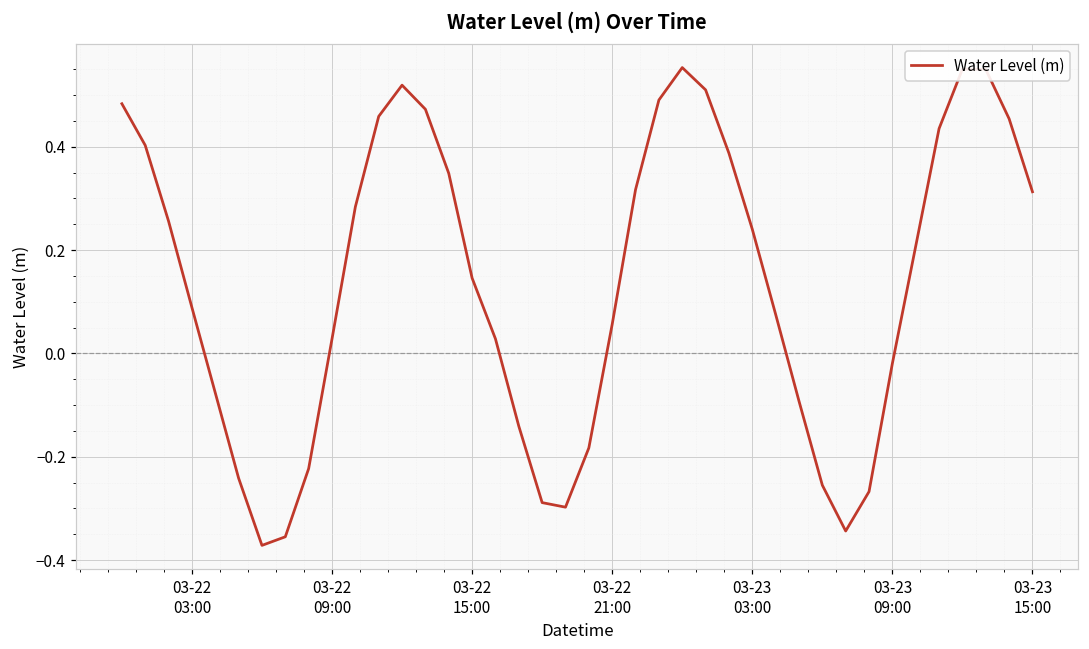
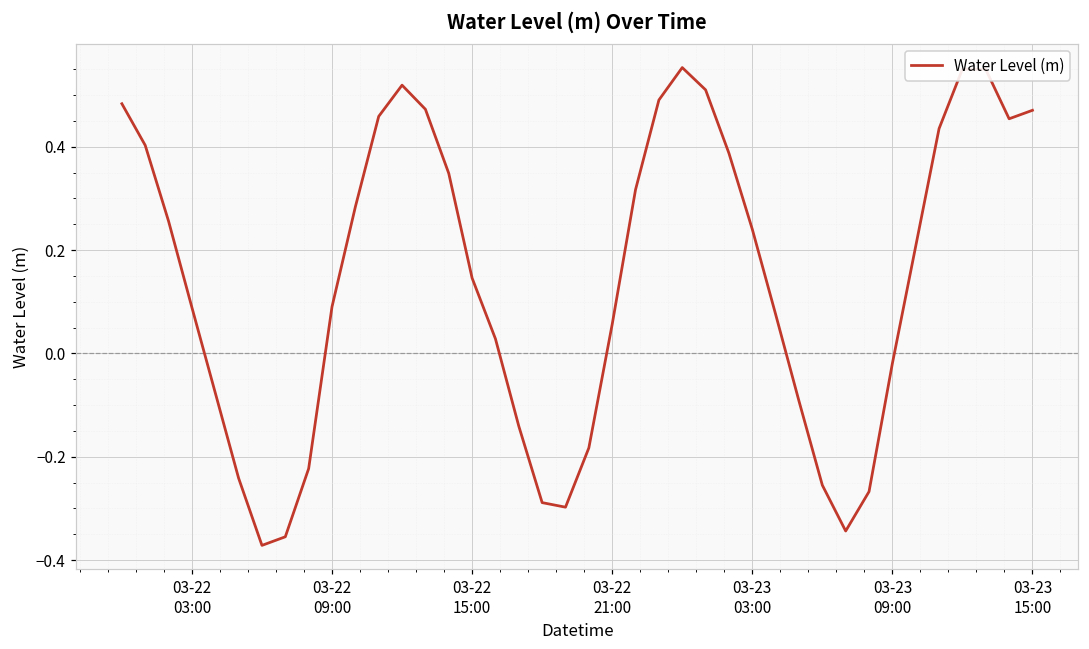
03-22 09:00: 0.03 -> 0.09
03-23 15:00: 0.31 -> 0.47
